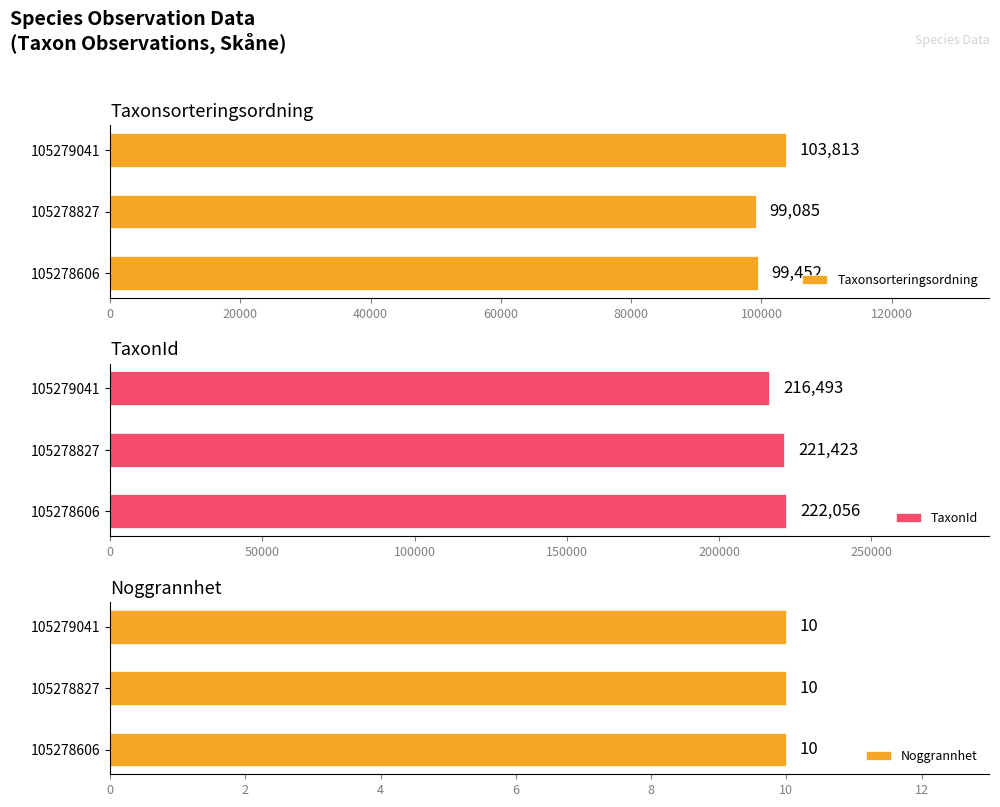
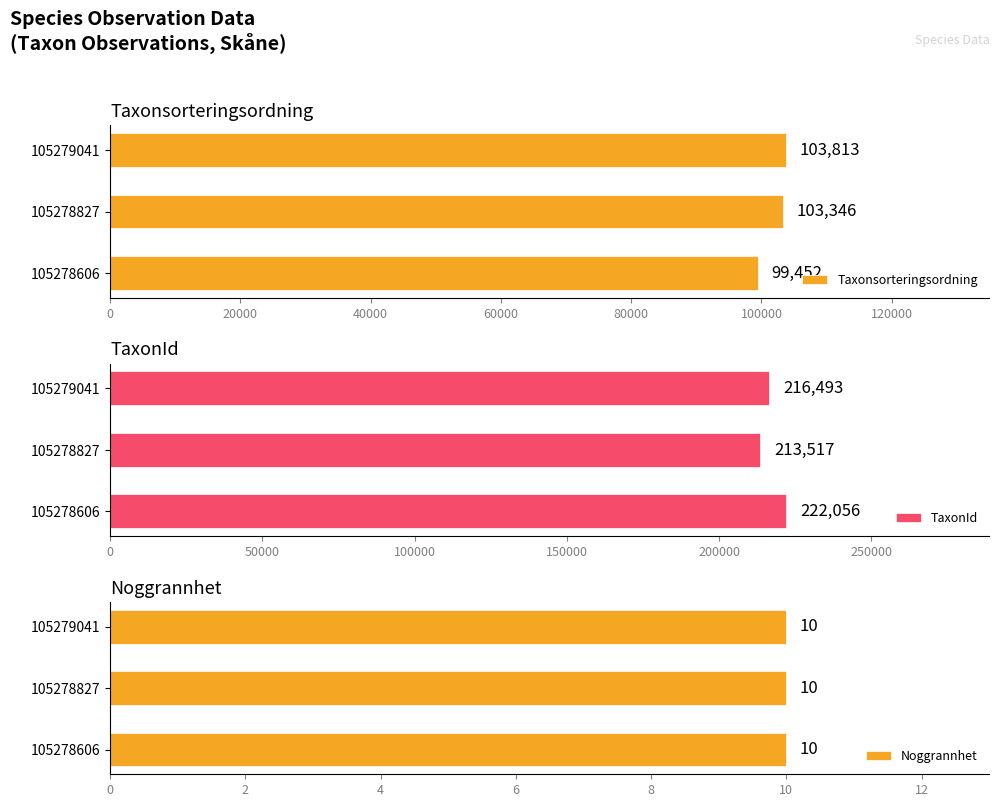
Taxonsorteringsordning, 105278827: 99,085 -> 103,346
TaxonId, 105278827: 221,423 -> 213,517
